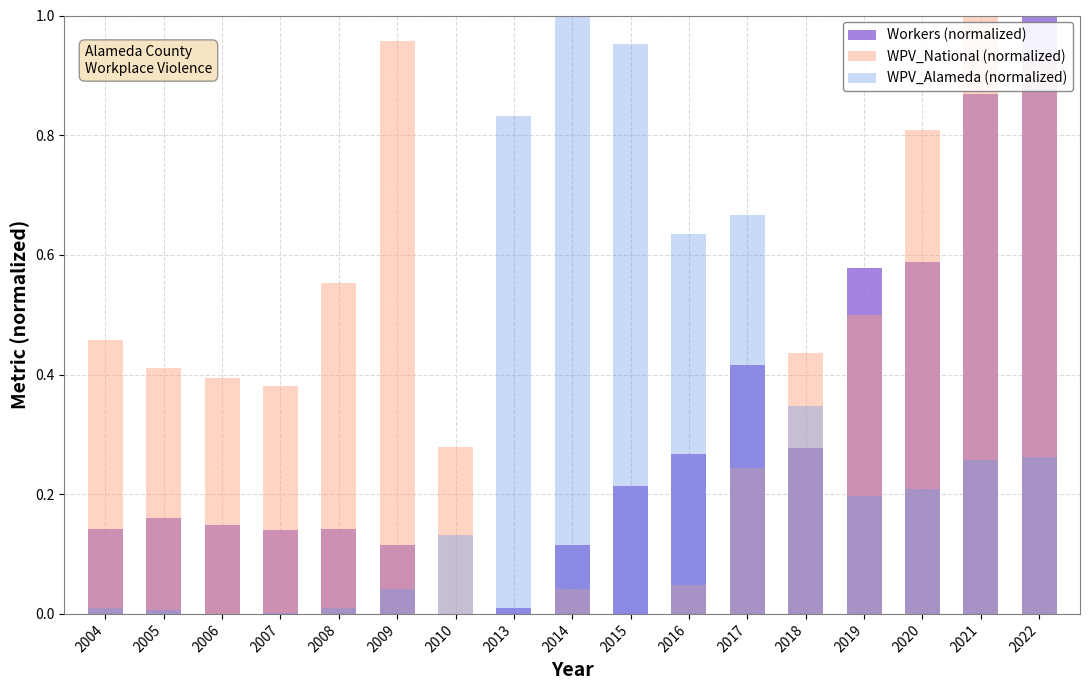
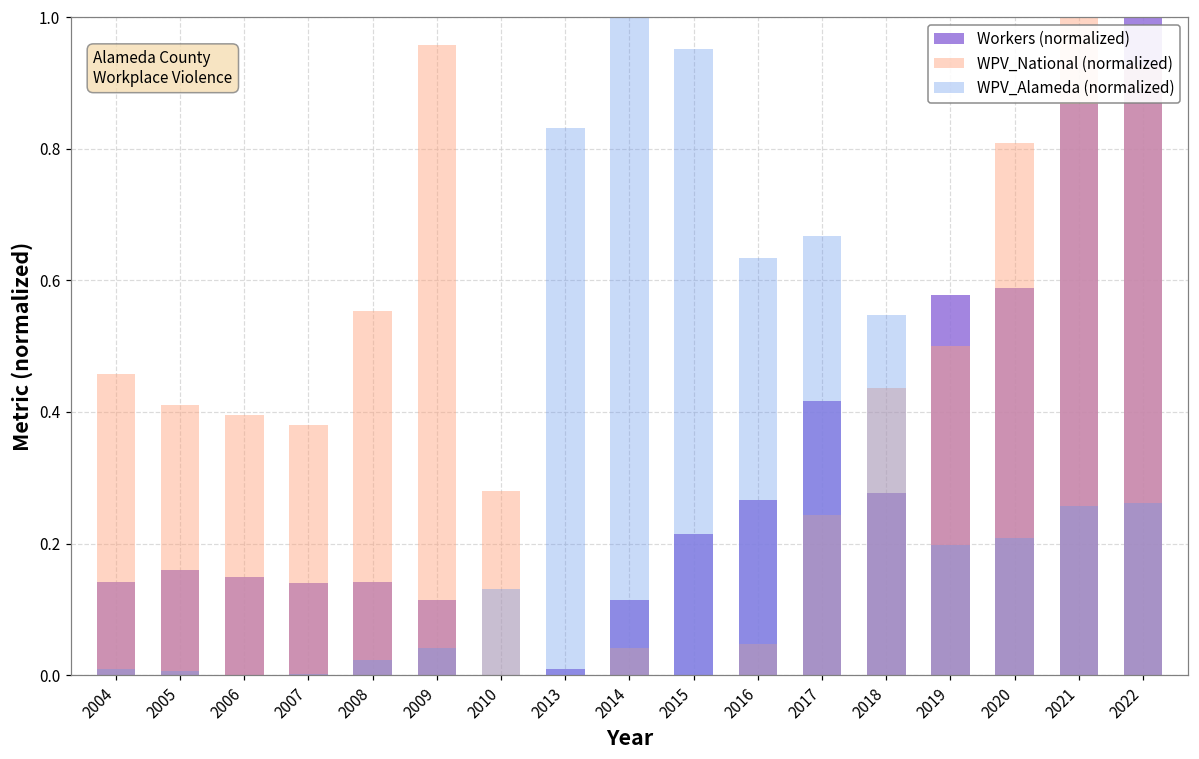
WPV_Alameda (normalized), 2008: 0.01 -> 0.02
WPV_Alameda (normalized), 2018: 0.35 -> 0.55
